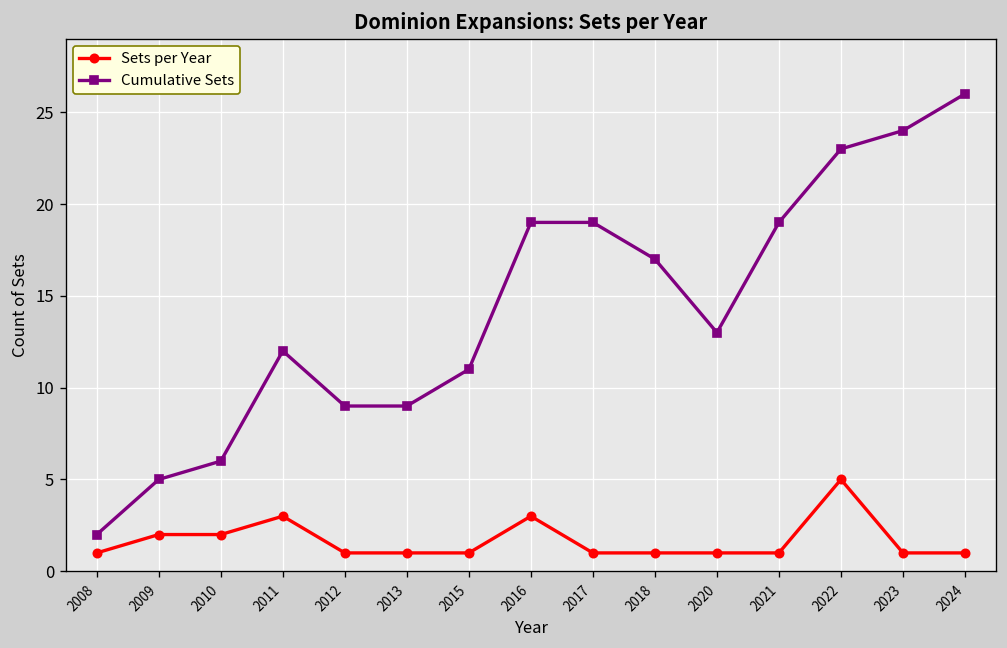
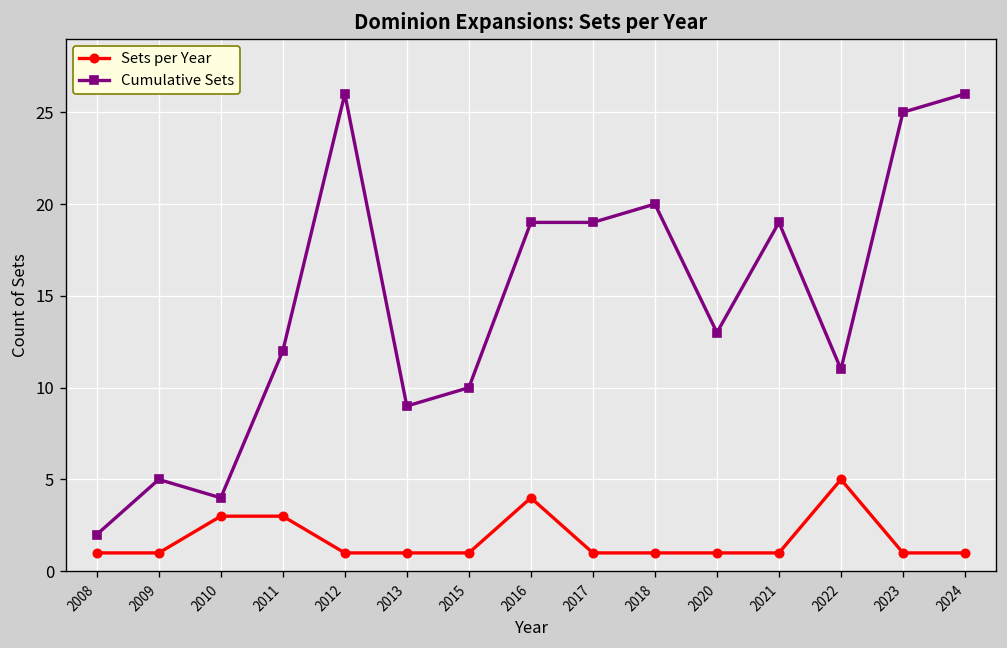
Sets per Year, 2009: 2 -> 1
Sets per Year, 2010: 2 -> 3
Cumulative Sets, 2010: 6 -> 4
Cumulative Sets, 2012: 9 -> 26
Cumulative Sets, 2015: 11 -> 10
Sets per Year, 2016: 3 -> 4
Cumulative Sets, 2018: 17 -> 20
Cumulative Sets, 2022: 23 -> 11
Cumulative Sets, 2023: 24 -> 25
